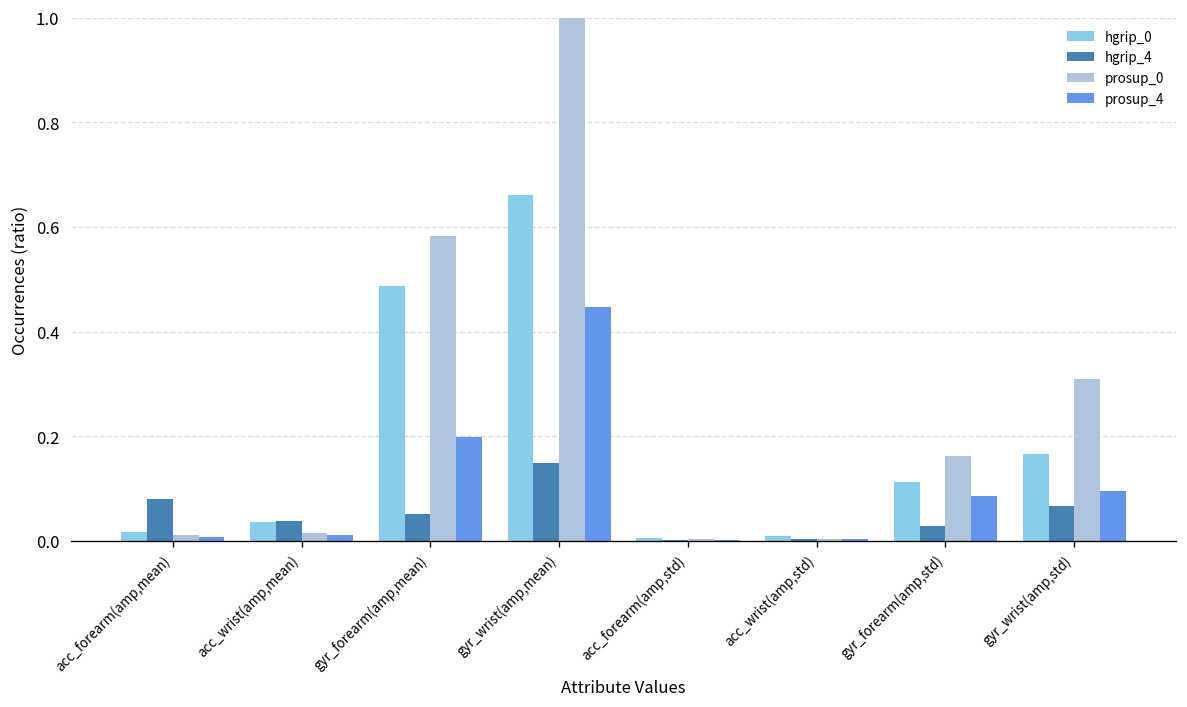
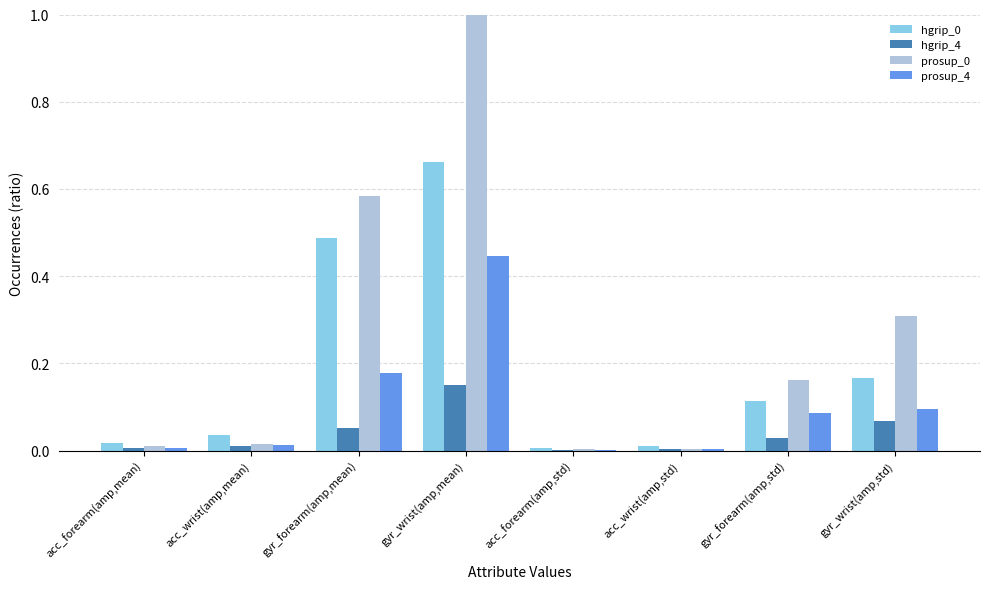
hgrip_4, acc_forearm(amp,mean): 0.08 -> 0.00
hgrip_4, acc_wrist(amp,mean): 0.04 -> 0.01
prosup_4, gyr_forearm(amp,mean): 0.20 -> 0.18
